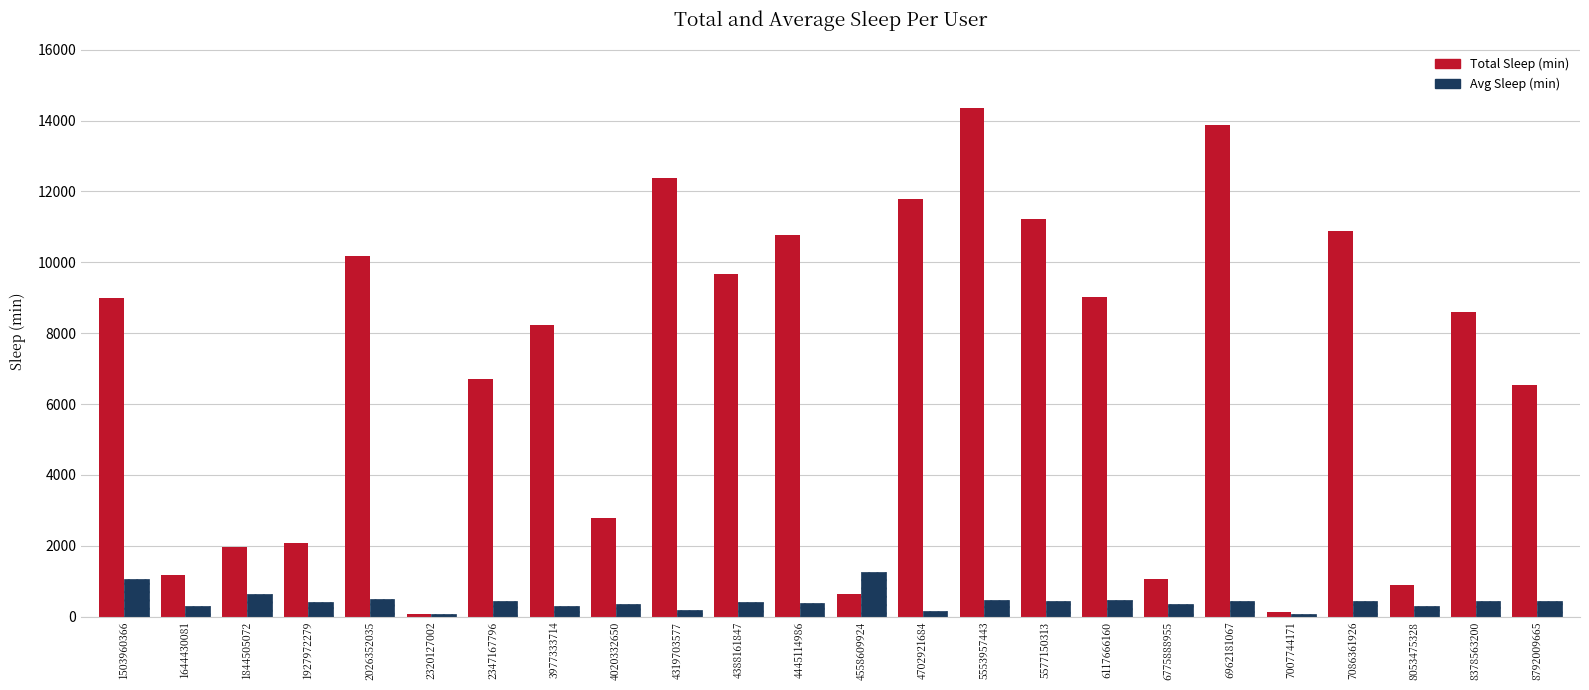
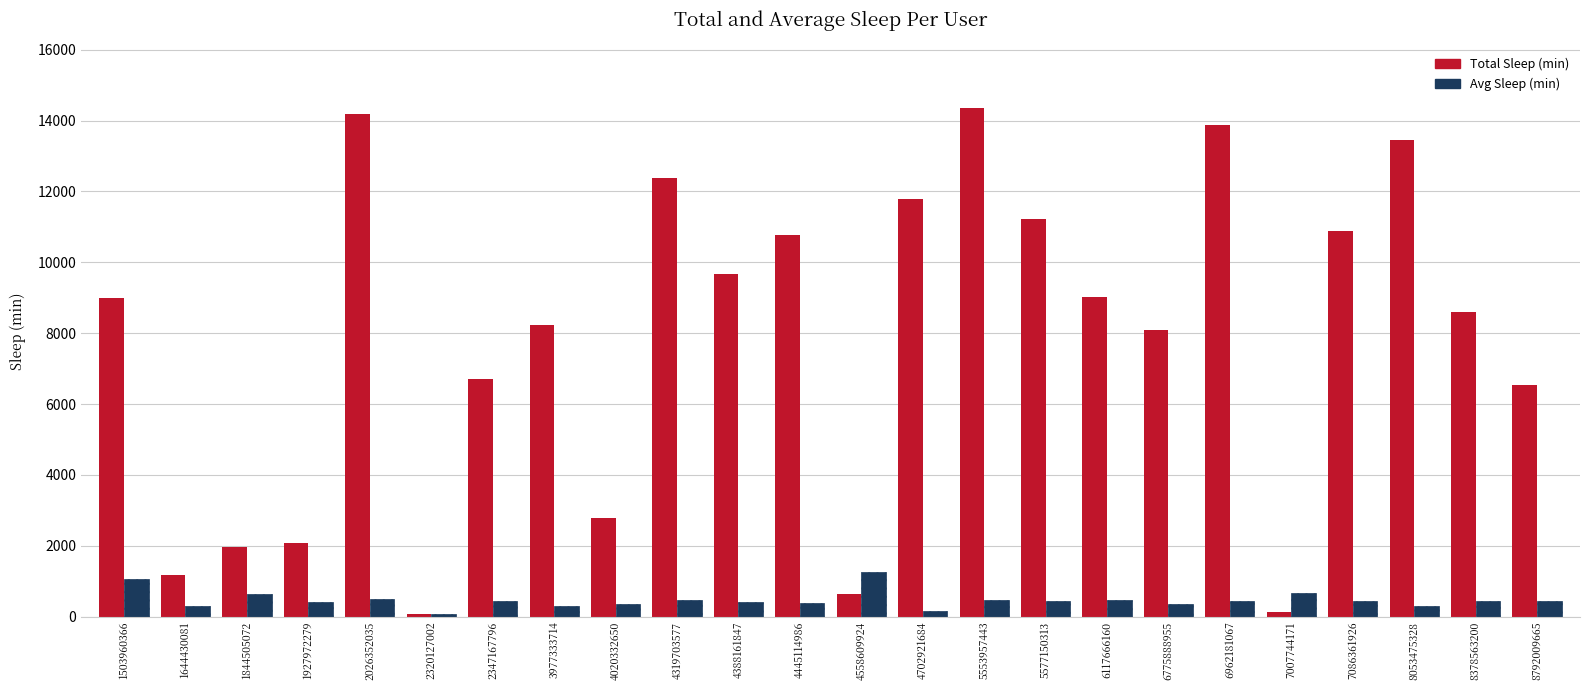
Total Sleep (min), 2026352035: 10200 -> 14200
Avg Sleep (min), 4319703577: 200 -> 500
Total Sleep (min), 6775888955: 1000 -> 8100
Avg Sleep (min), 7007744171: 100 -> 700
Total Sleep (min), 8053475328: 900 -> 13400
